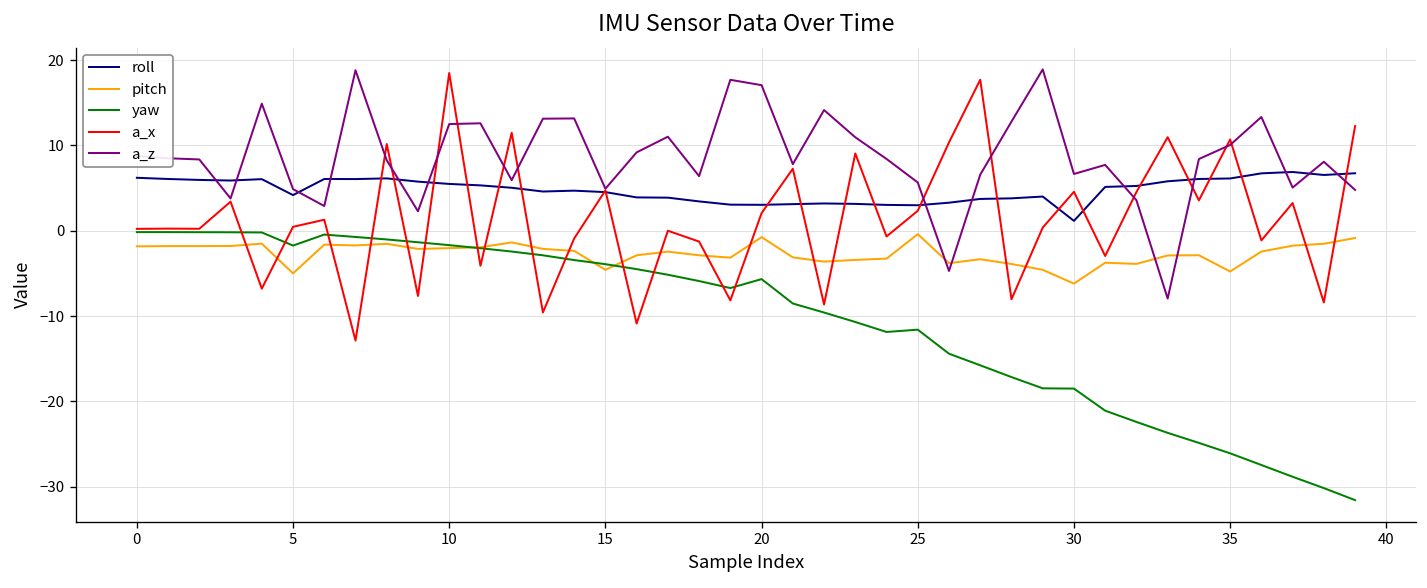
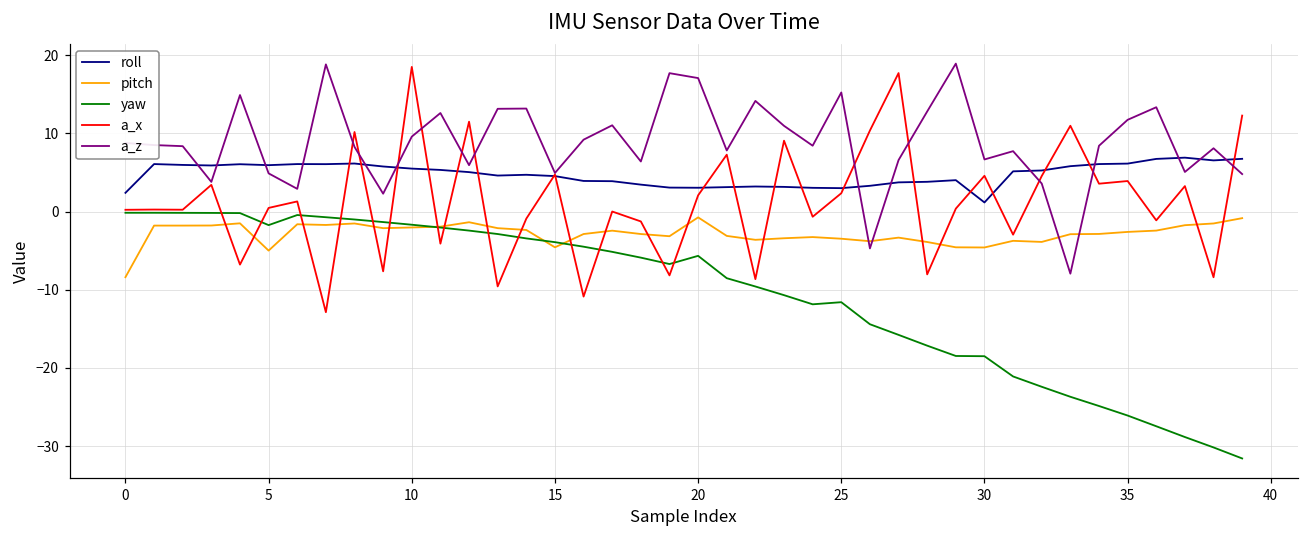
roll, 0: 6 -> 2
pitch, 0: -2 -> -8
roll, 5: 4 -> 6
a_z, 10: 13 -> 10
pitch, 25: 0 -> -3
a_z, 25: 6 -> 15
pitch, 30: -6 -> -5
pitch, 35: -5 -> -3
a_x, 35: 11 -> 4
a_z, 35: 10 -> 12
